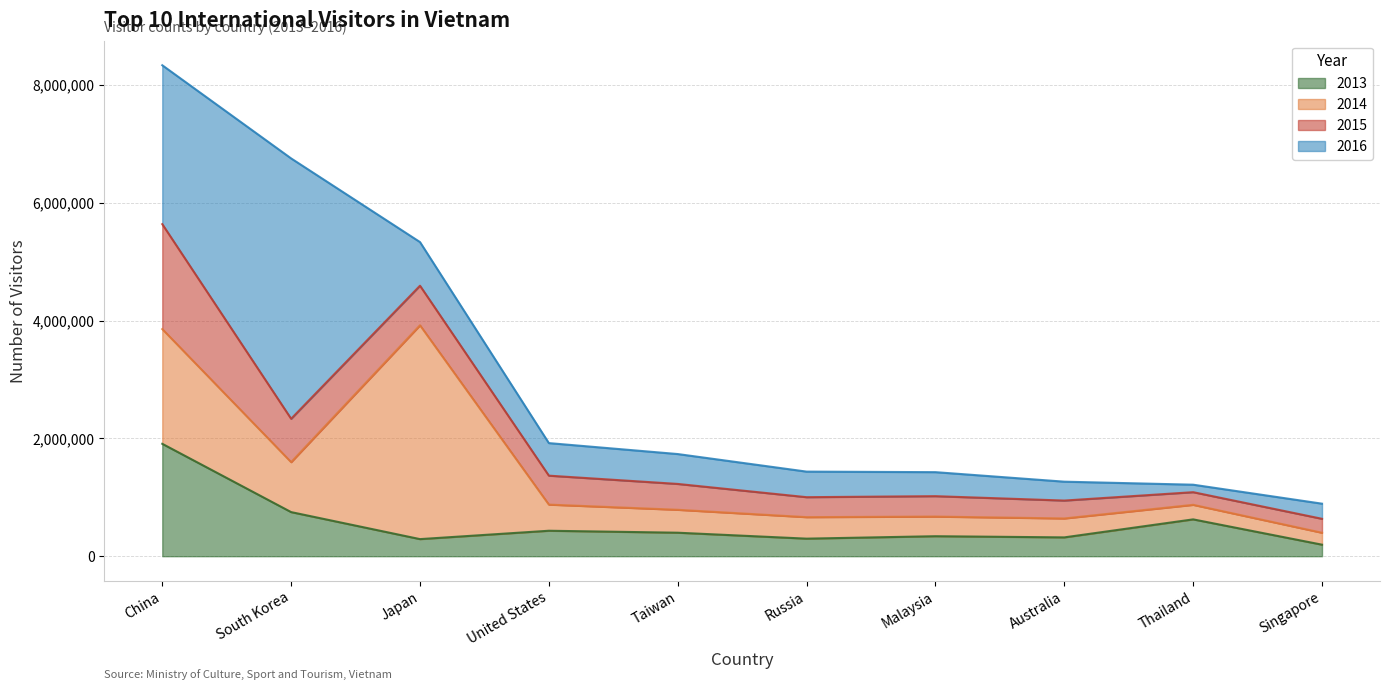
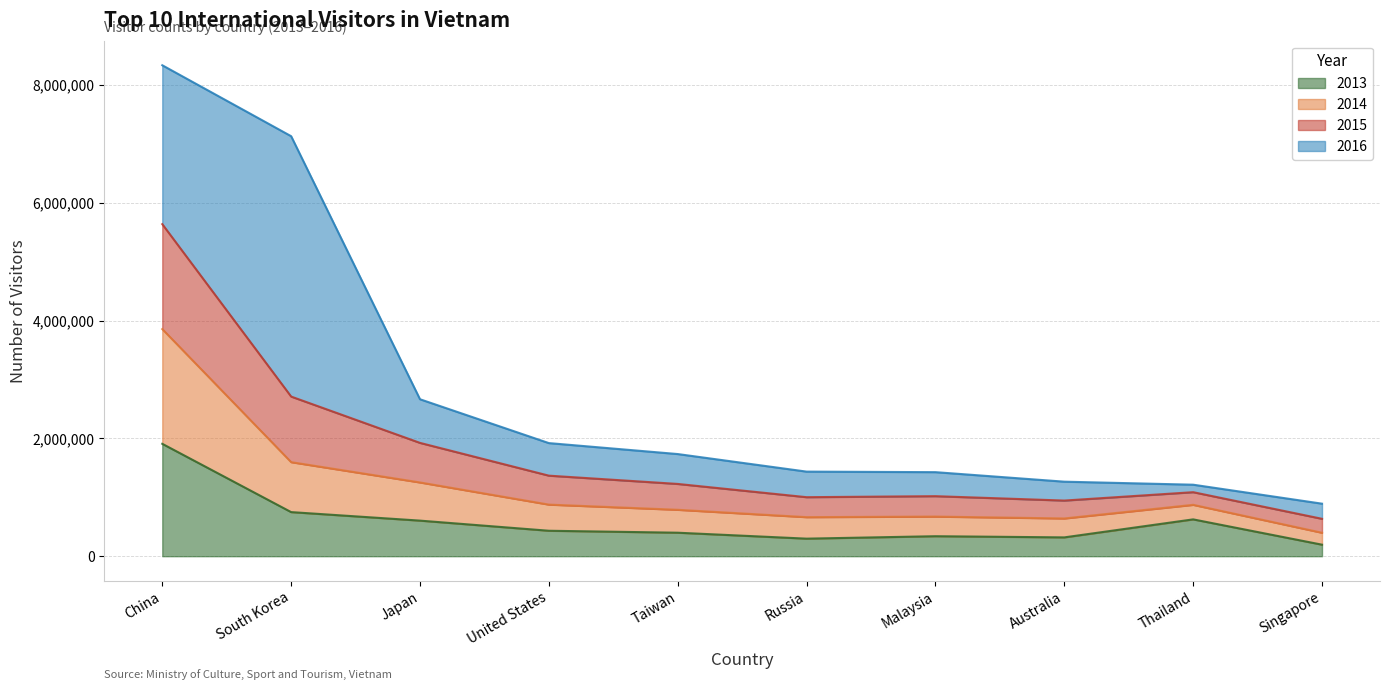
2015, South Korea: 700,000 -> 1,100,000
2013, Japan: 300,000 -> 600,000
2014, Japan: 3,600,000 -> 600,000
